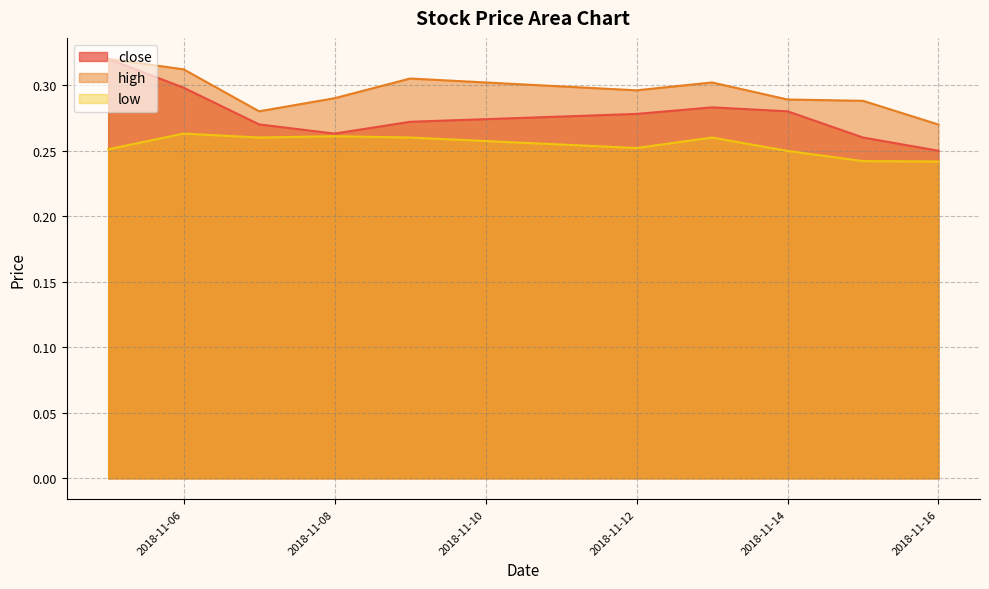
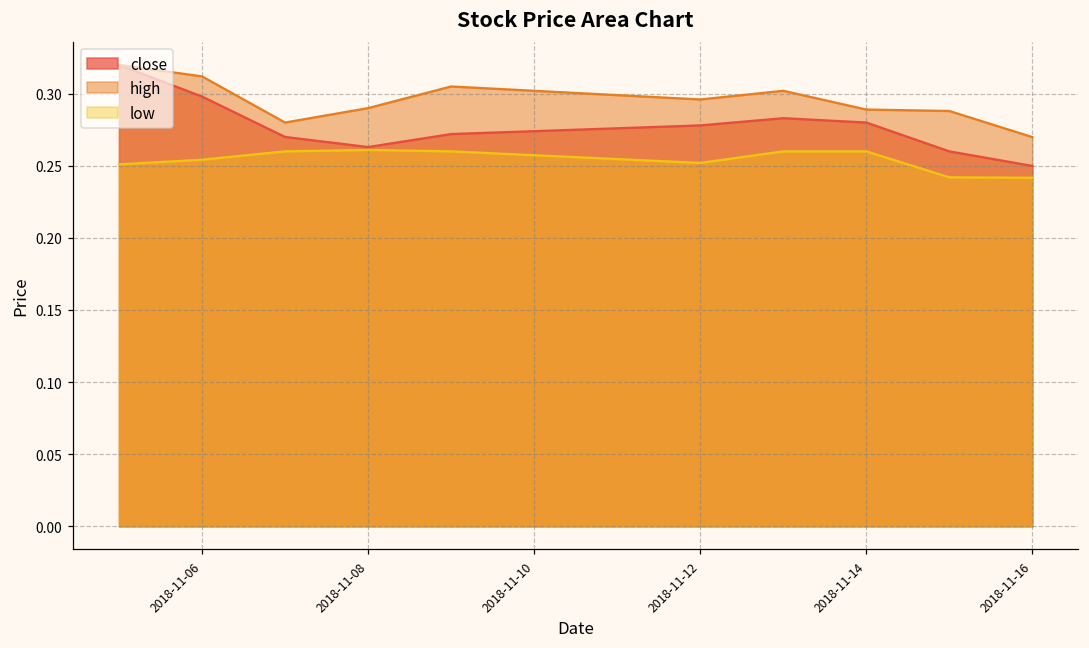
low, 2018-11-06: 0.263 -> 0.254
low, 2018-11-14: 0.250 -> 0.260
